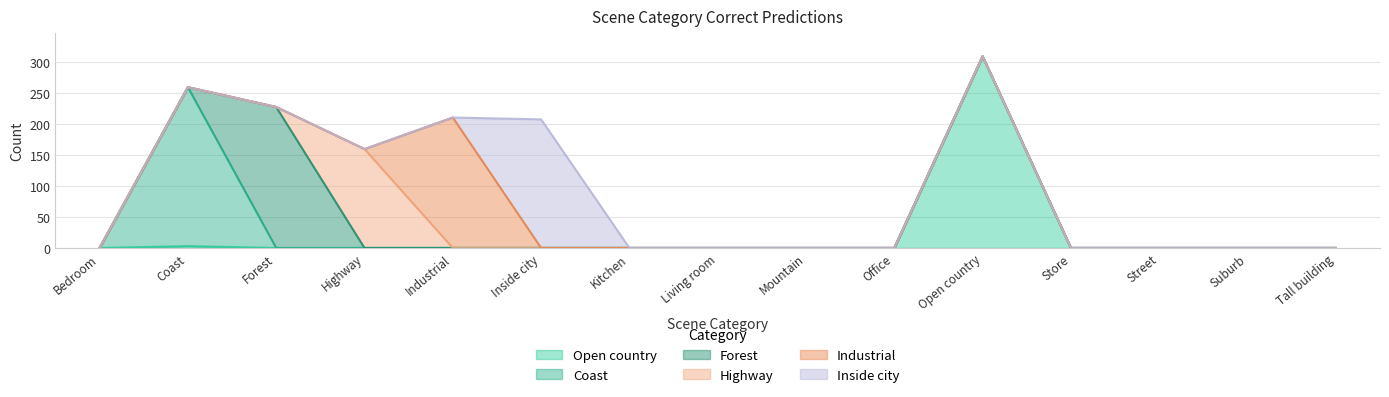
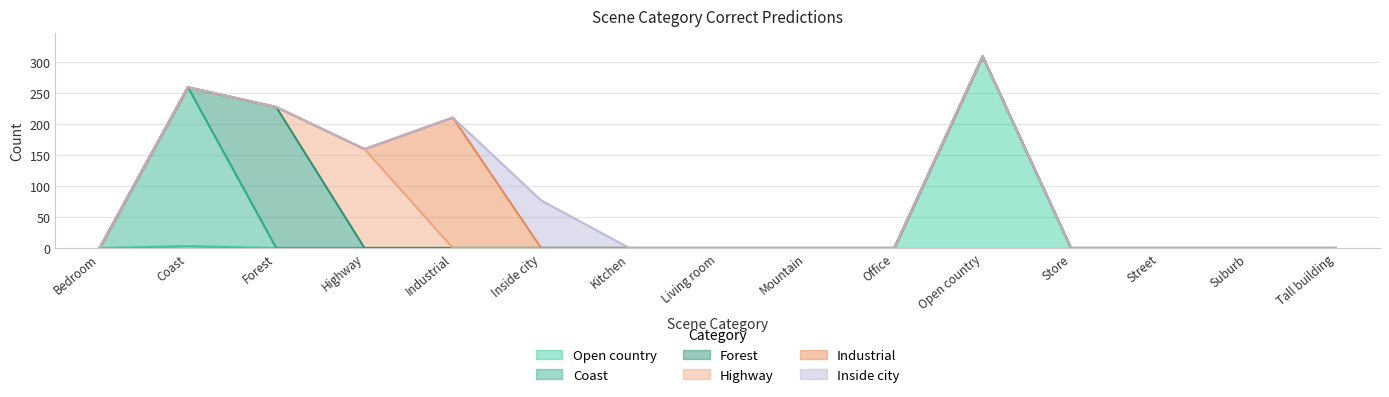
Inside city, Inside city: 210 -> 80
